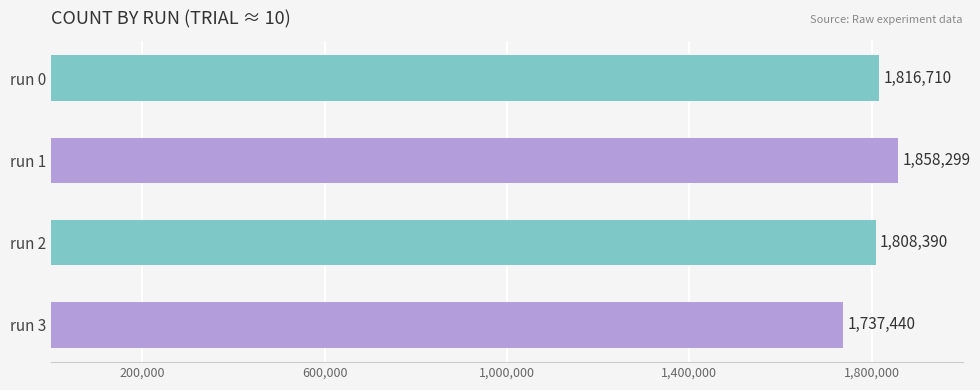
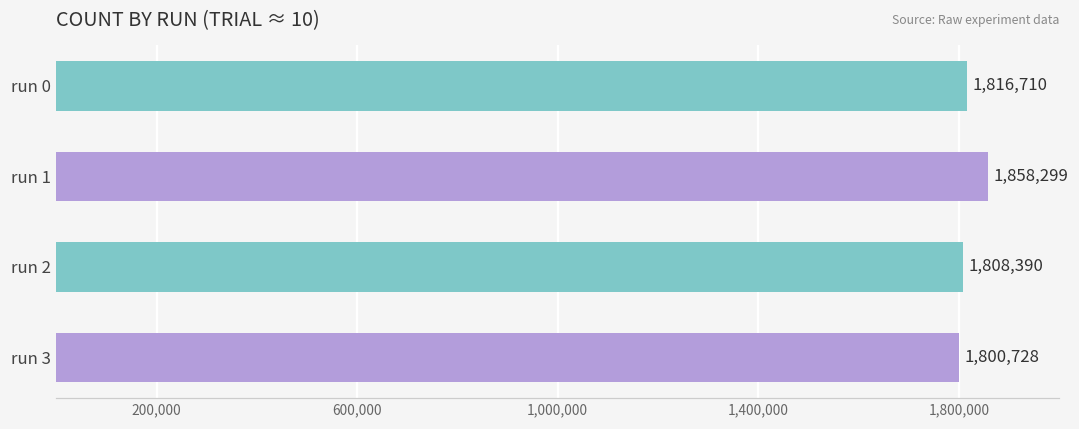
run 3: 1,737,440 -> 1,800,728
